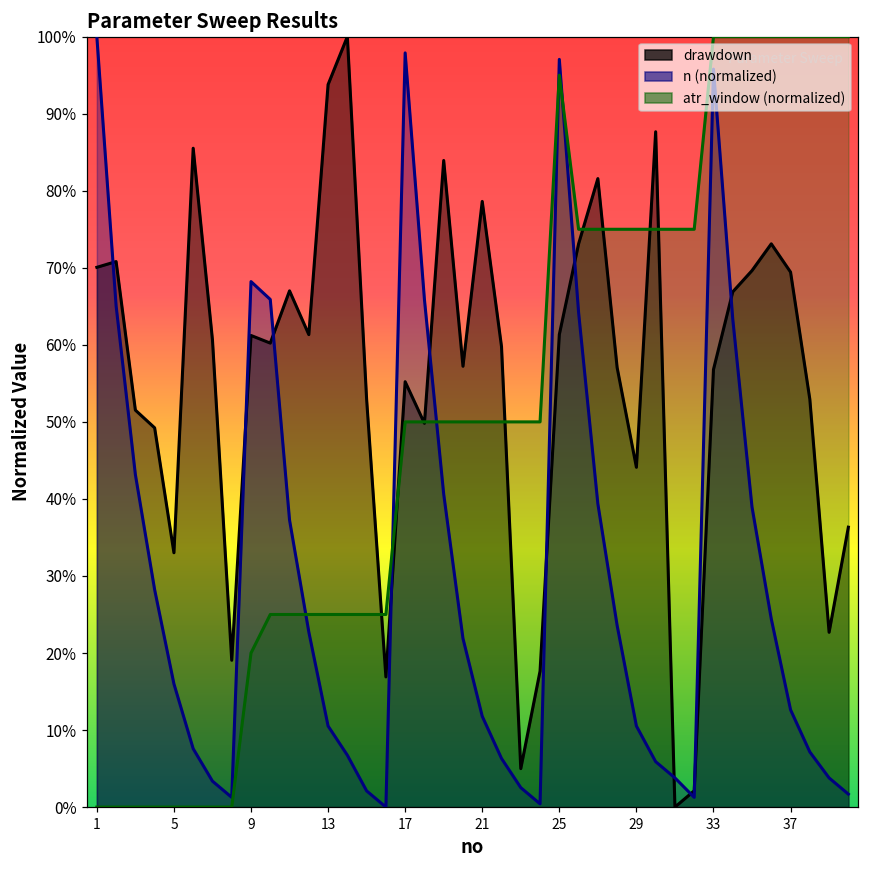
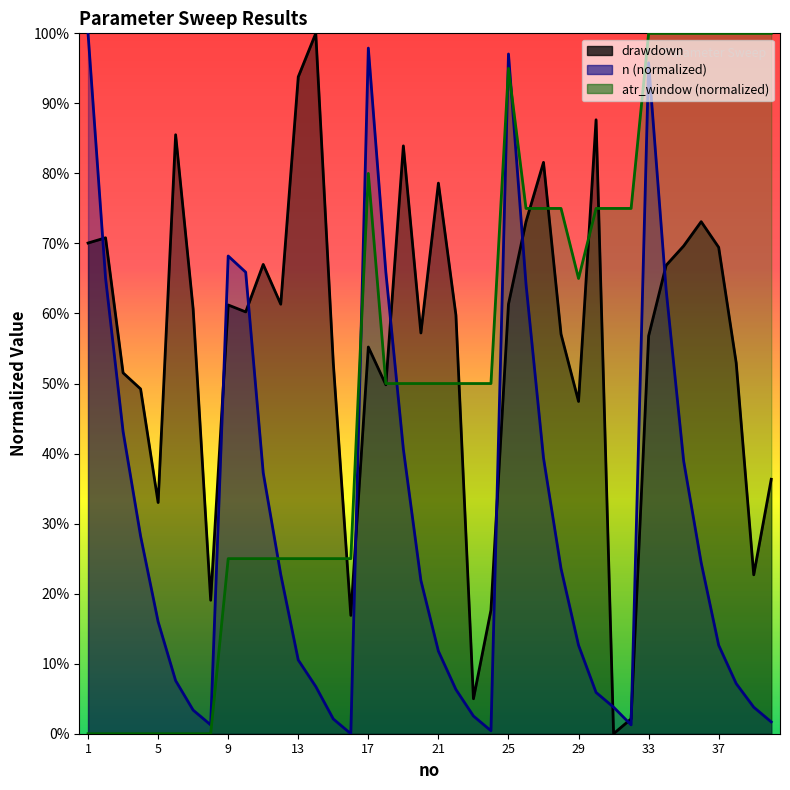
atr_window (normalized), 9: 20% -> 25%
atr_window (normalized), 17: 50% -> 80%
drawdown, 29: 44% -> 47%
n (normalized), 29: 11% -> 13%
atr_window (normalized), 29: 75% -> 65%
